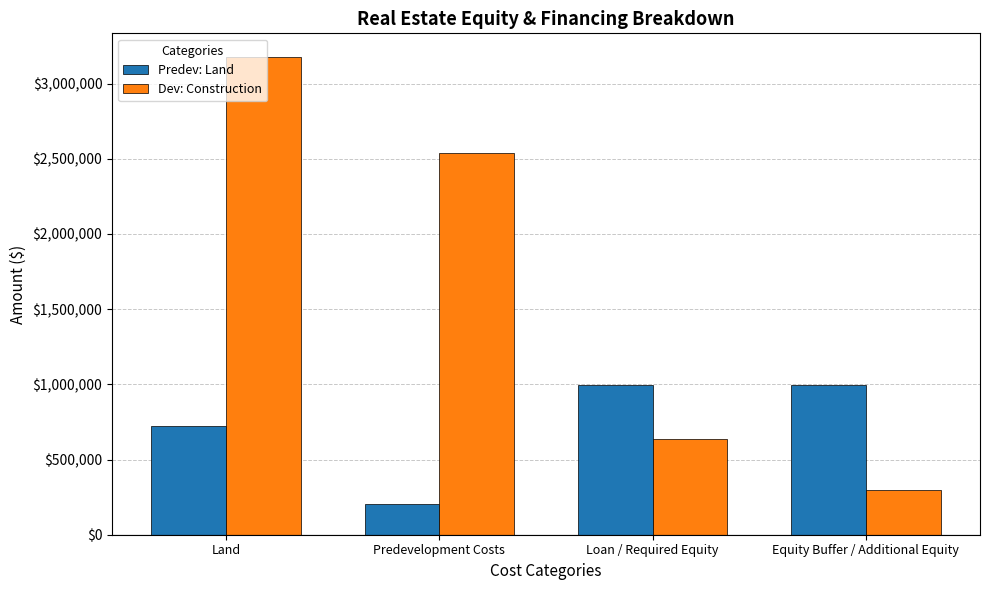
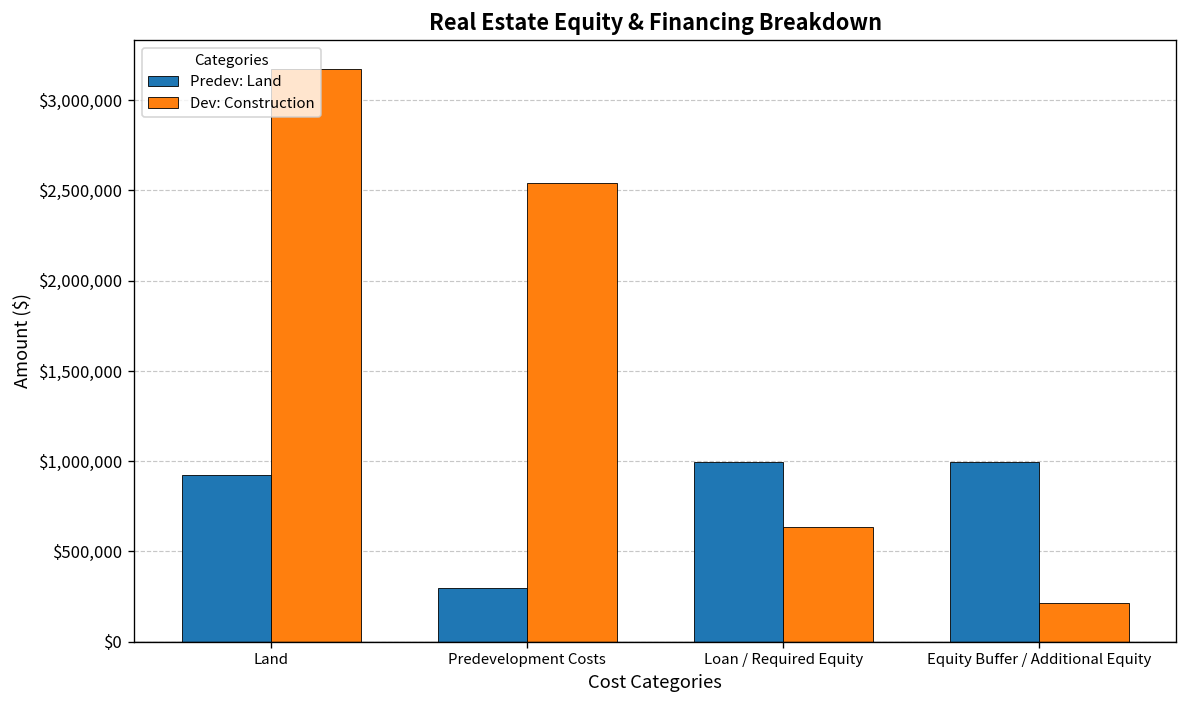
Predev: Land, Land: $720,000 -> $920,000
Predev: Land, Predevelopment Costs: $210,000 -> $300,000
Dev: Construction, Equity Buffer / Additional Equity: $300,000 -> $210,000
